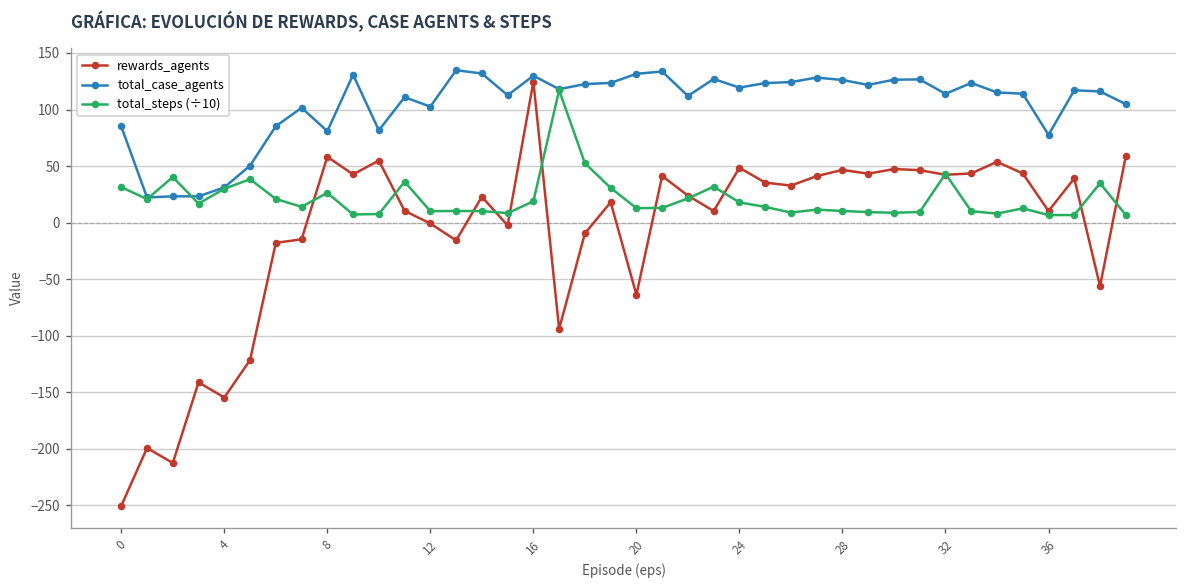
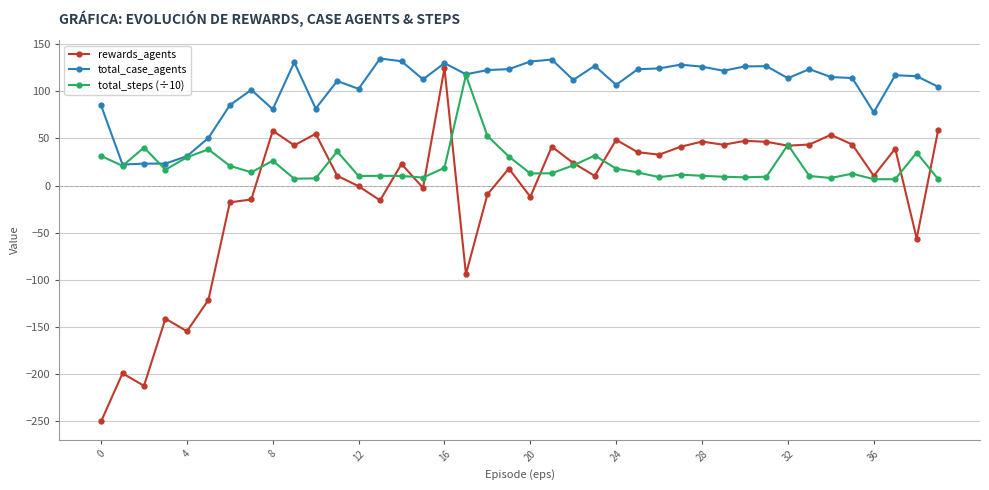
rewards_agents, 20: -60 -> -10
total_case_agents, 24: 120 -> 110
